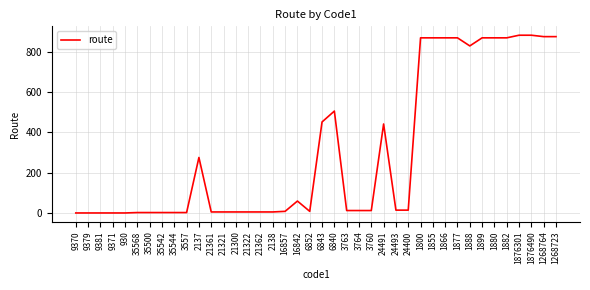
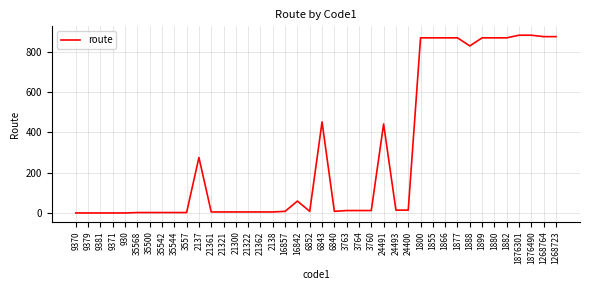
6840: 510 -> 10
